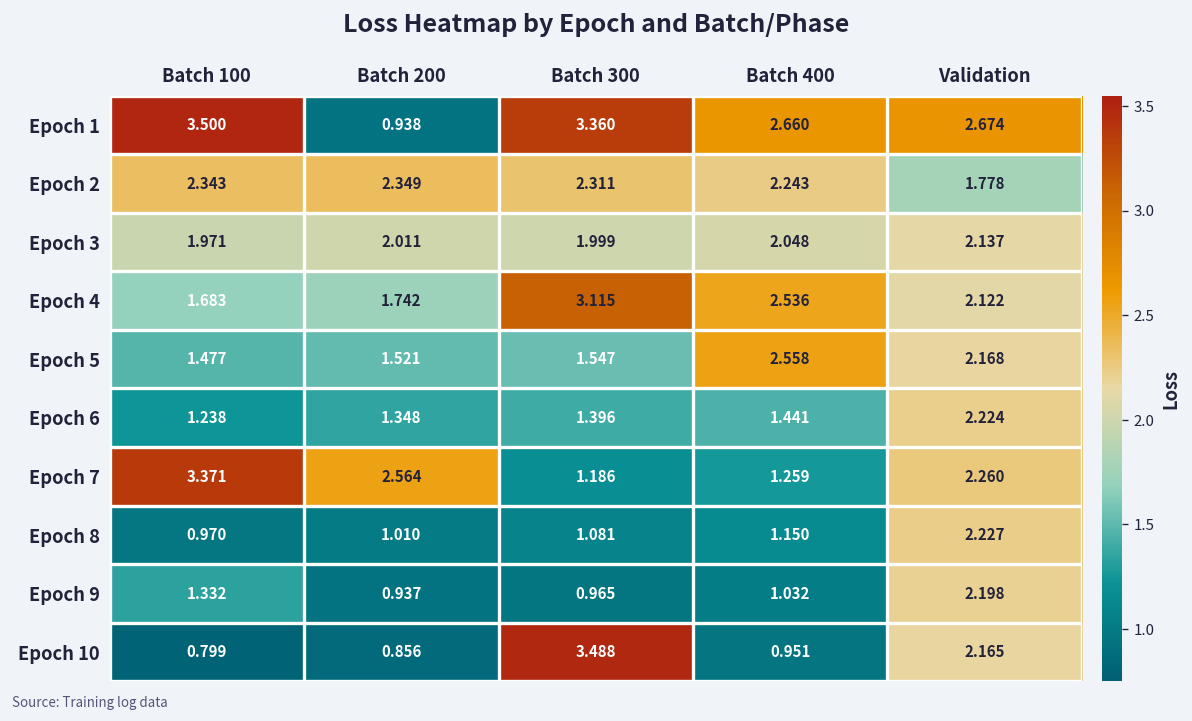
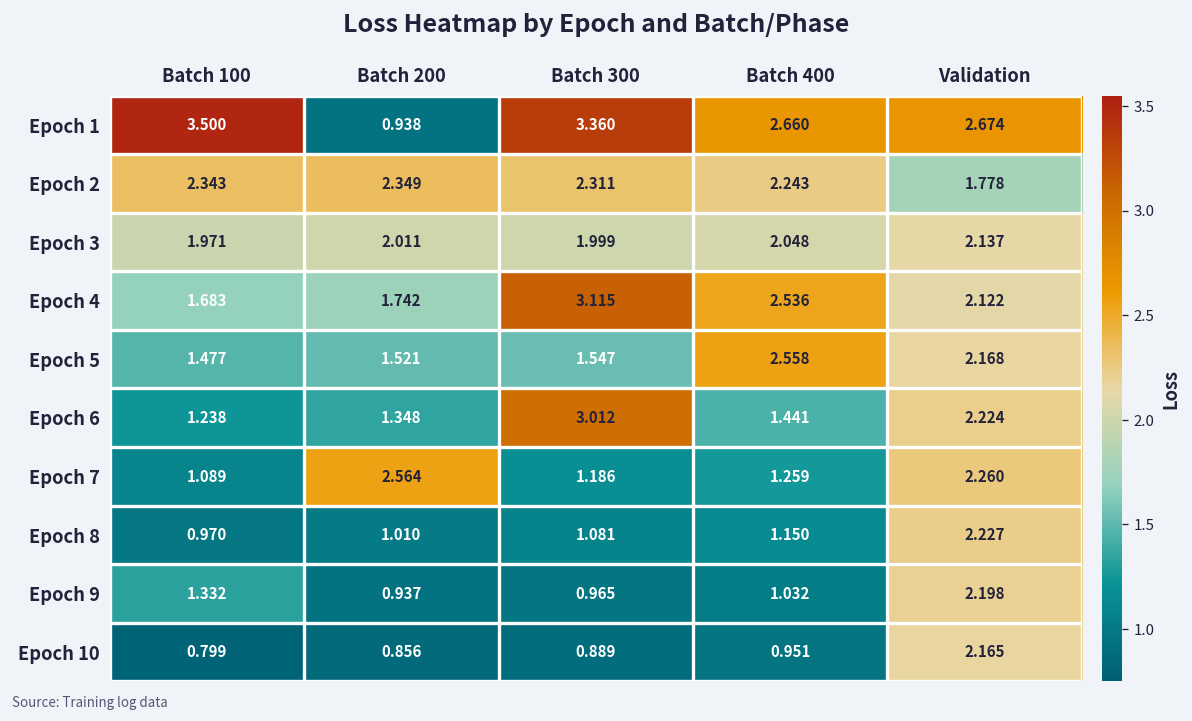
Epoch 6, Batch 300: 1.396 -> 3.012
Epoch 7, Batch 100: 3.371 -> 1.089
Epoch 10, Batch 300: 3.488 -> 0.889
